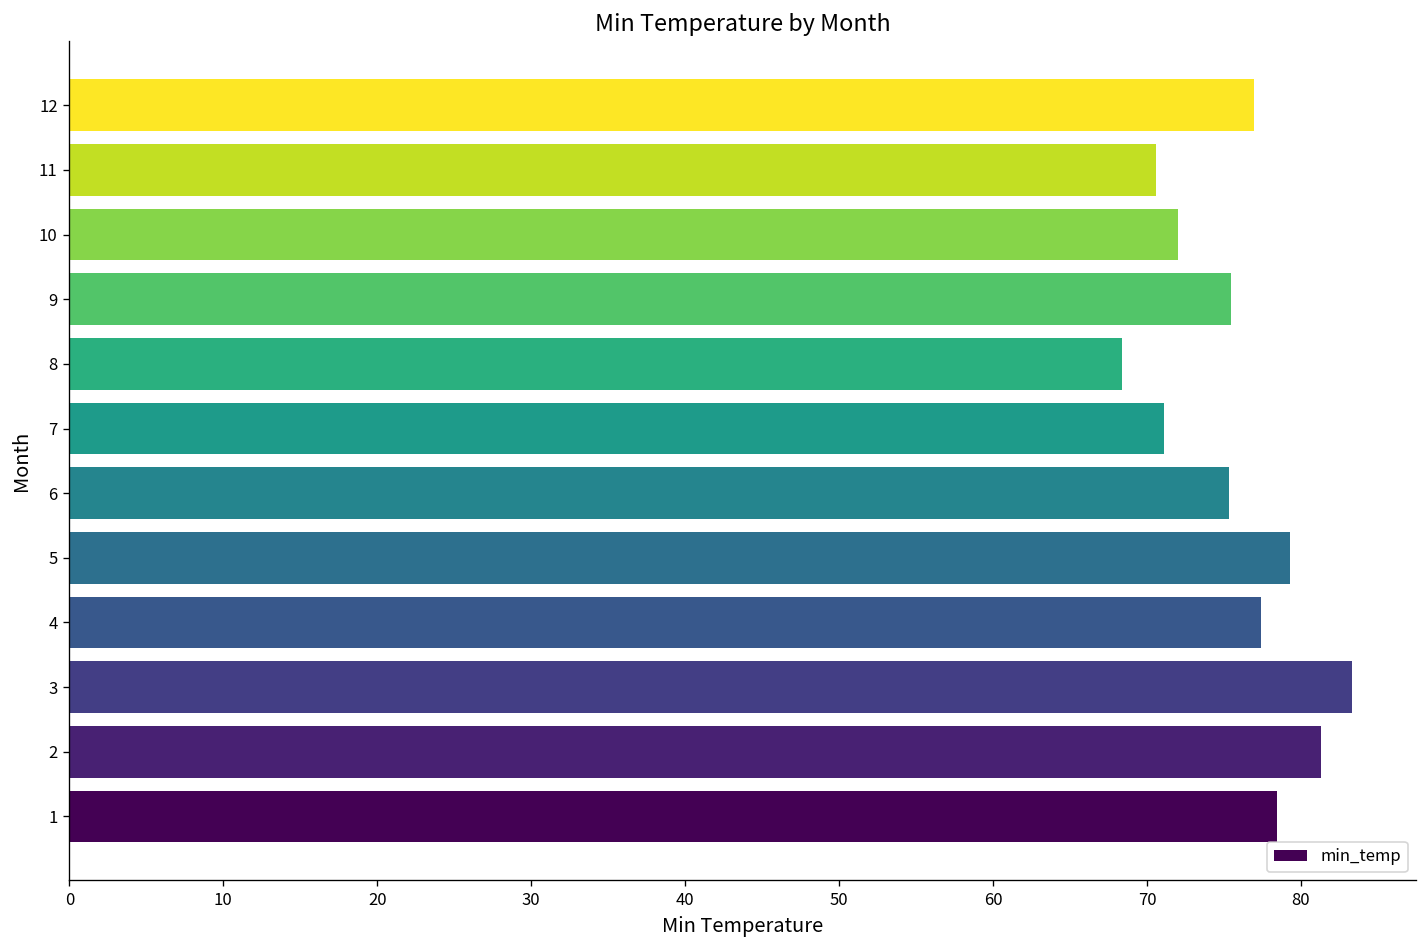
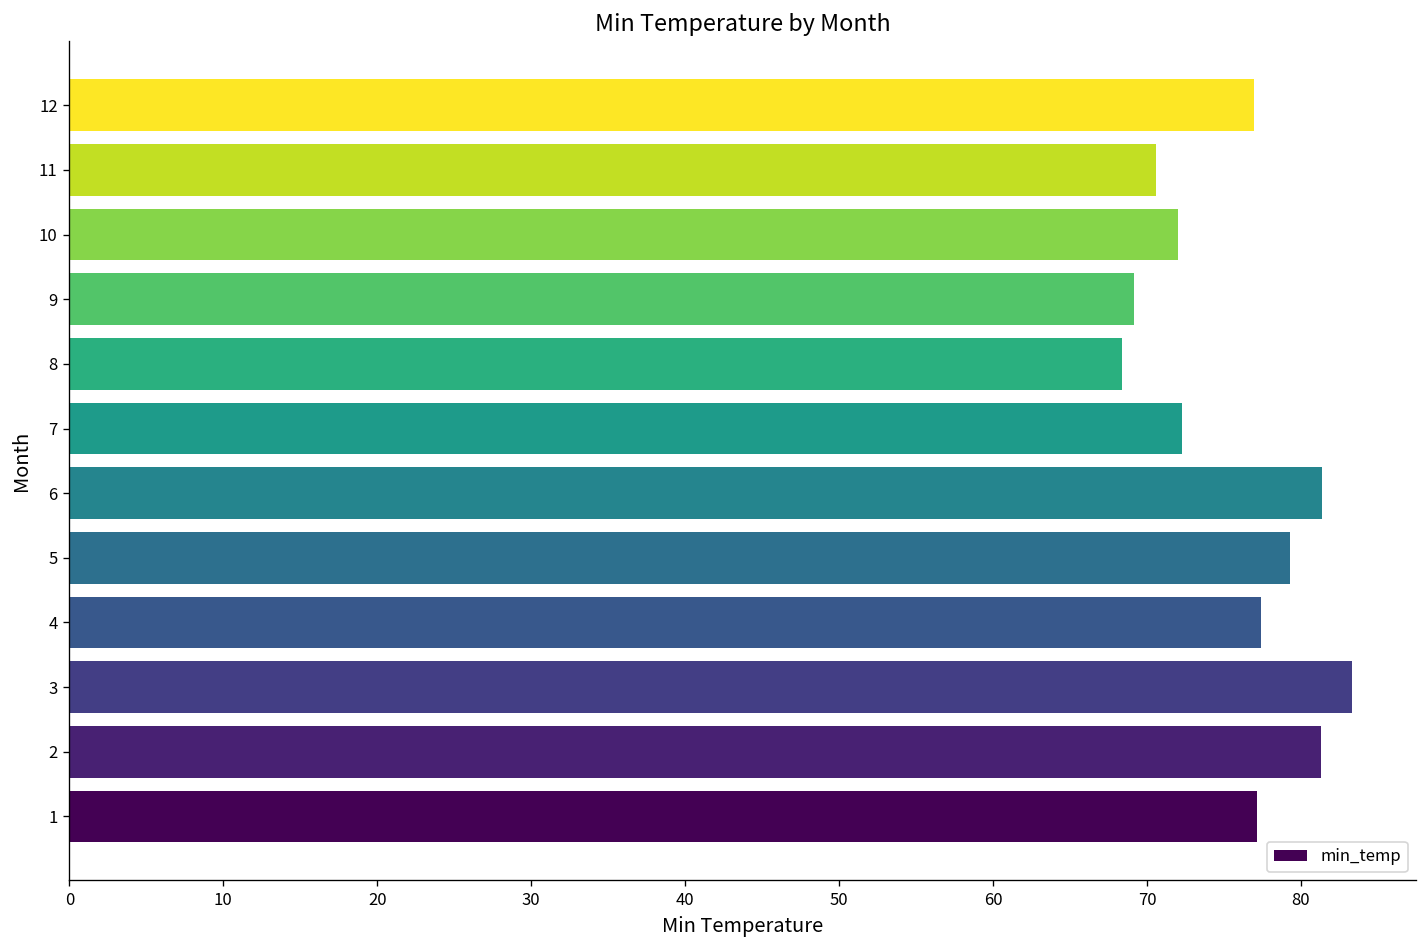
9: 75.5 -> 69.2
7: 71.1 -> 72.3
6: 75.3 -> 81.4
1: 78.4 -> 77.2
